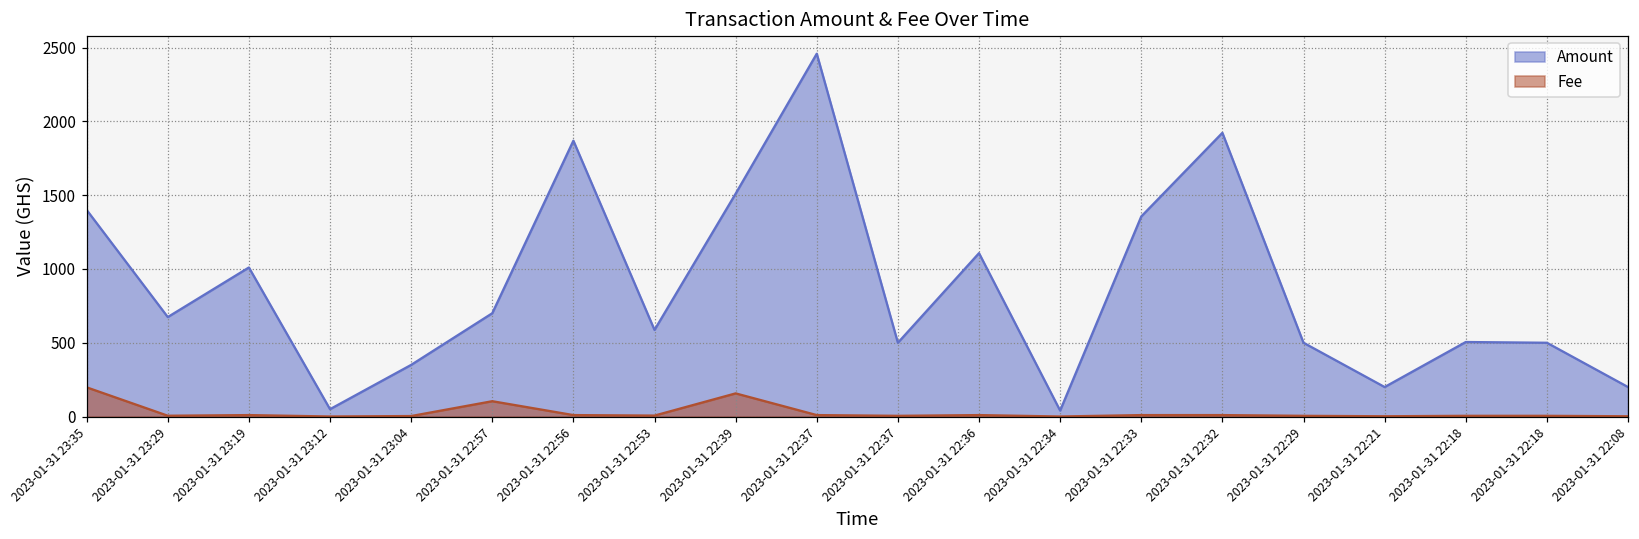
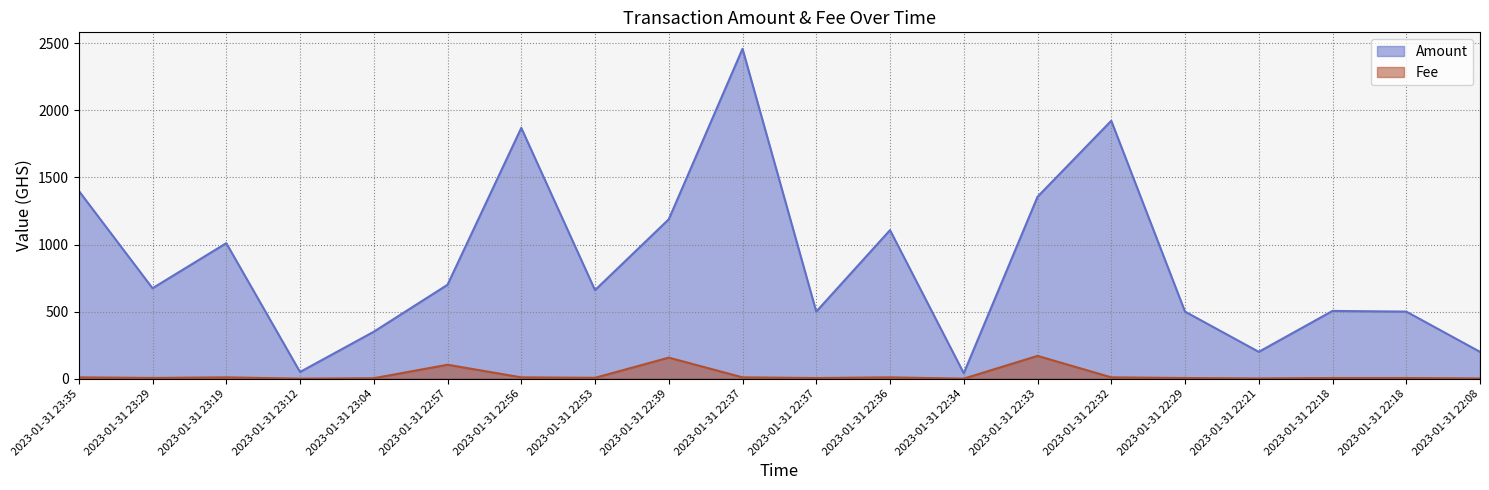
Fee, 2023-01-31 23:35: 200 -> 10
Amount, 2023-01-31 22:53: 590 -> 660
Amount, 2023-01-31 22:39: 1510 -> 1190
Fee, 2023-01-31 22:33: 10 -> 170
